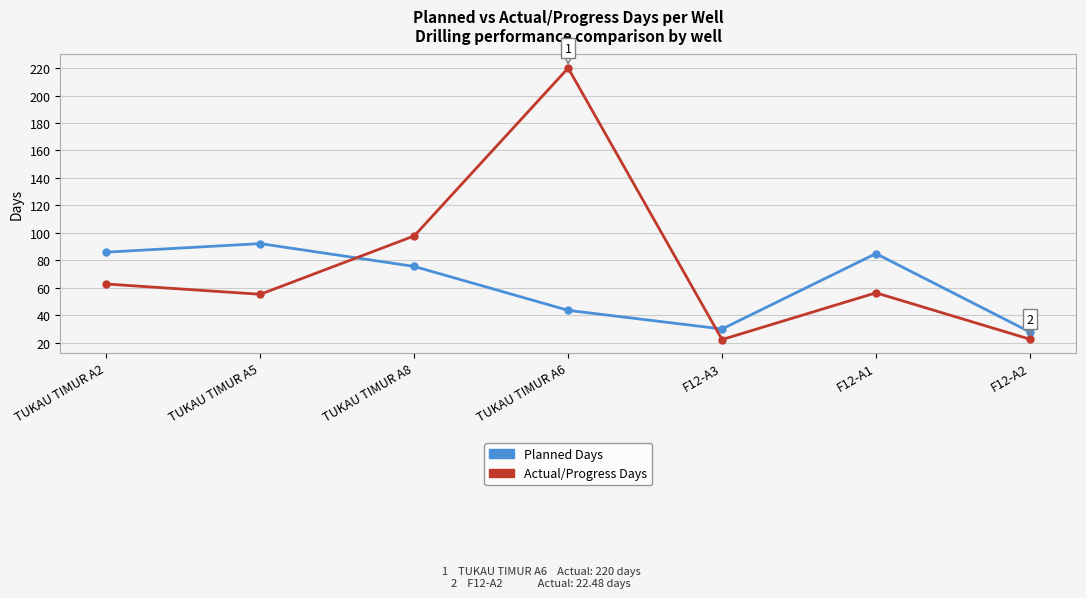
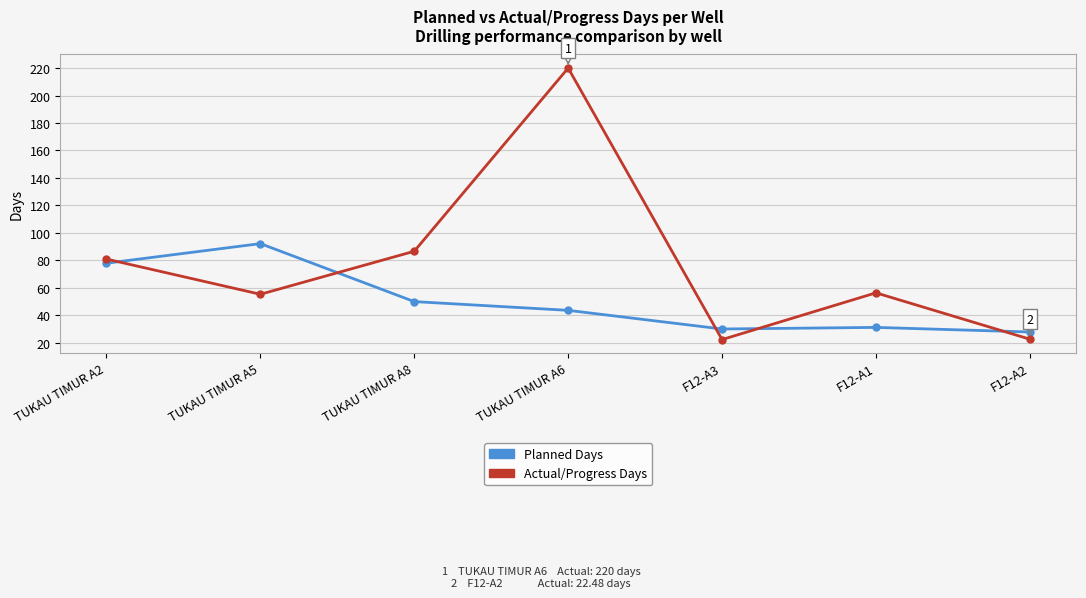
Planned Days, TUKAU TIMUR A2: 86 -> 78
Actual/Progress Days, TUKAU TIMUR A2: 63 -> 81
Planned Days, TUKAU TIMUR A8: 75 -> 50
Actual/Progress Days, TUKAU TIMUR A8: 98 -> 87
Planned Days, F12-A1: 85 -> 31
